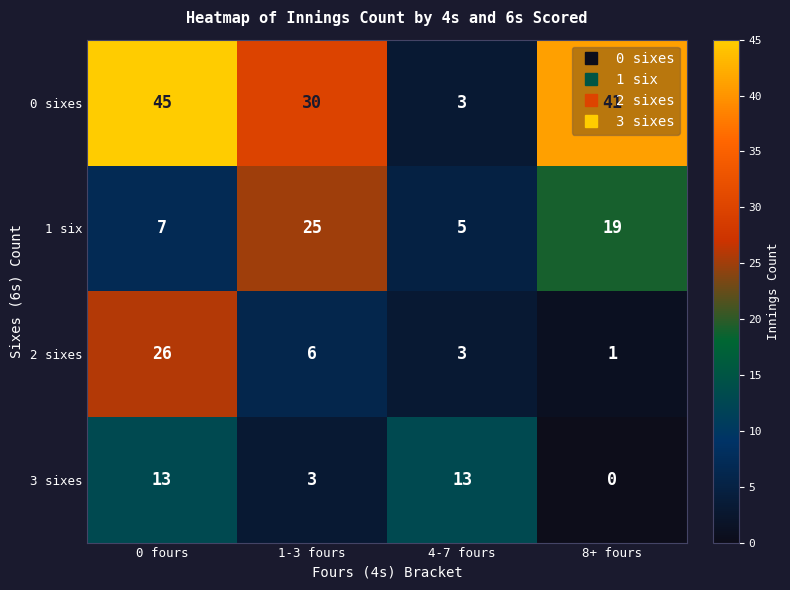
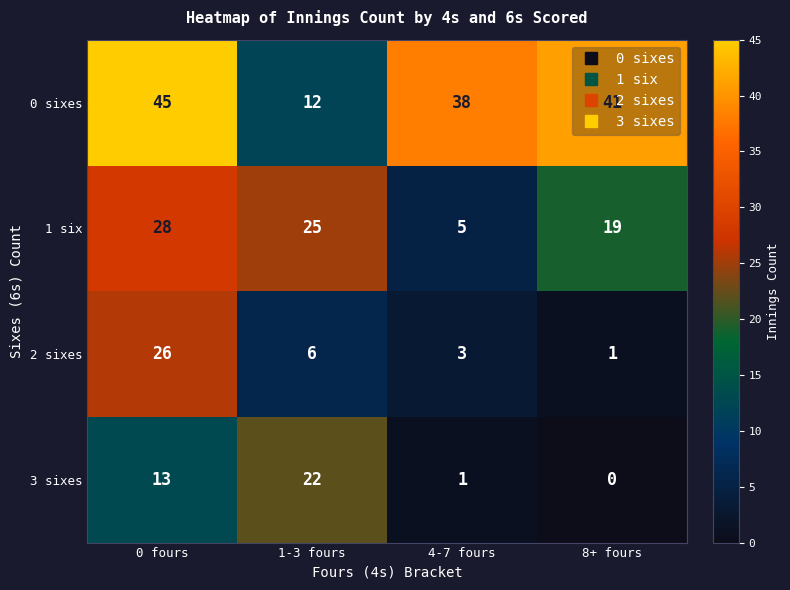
0 sixes, 1-3 fours: 30 -> 12
0 sixes, 4-7 fours: 3 -> 38
1 six, 0 fours: 7 -> 28
3 sixes, 1-3 fours: 3 -> 22
3 sixes, 4-7 fours: 13 -> 1
